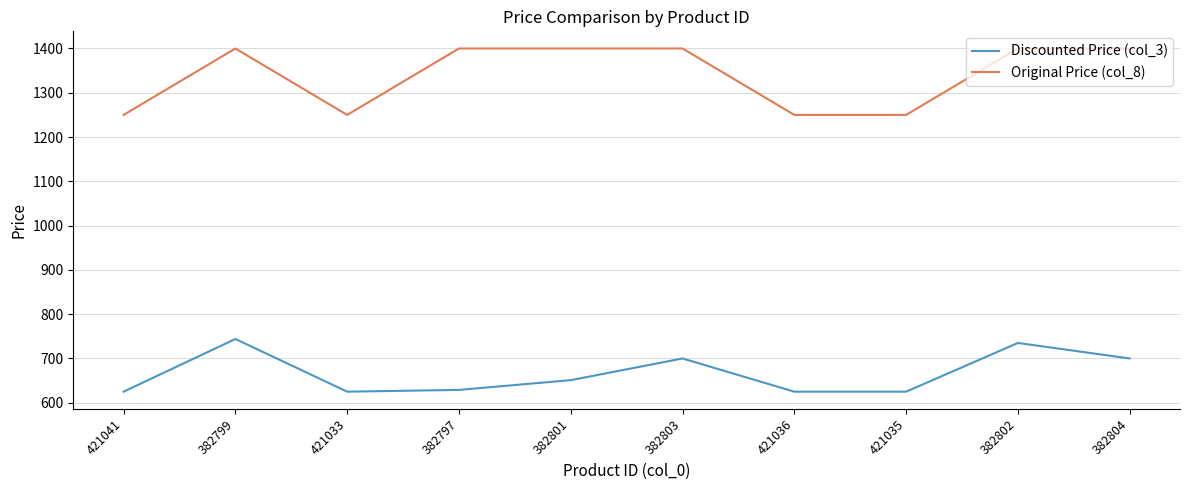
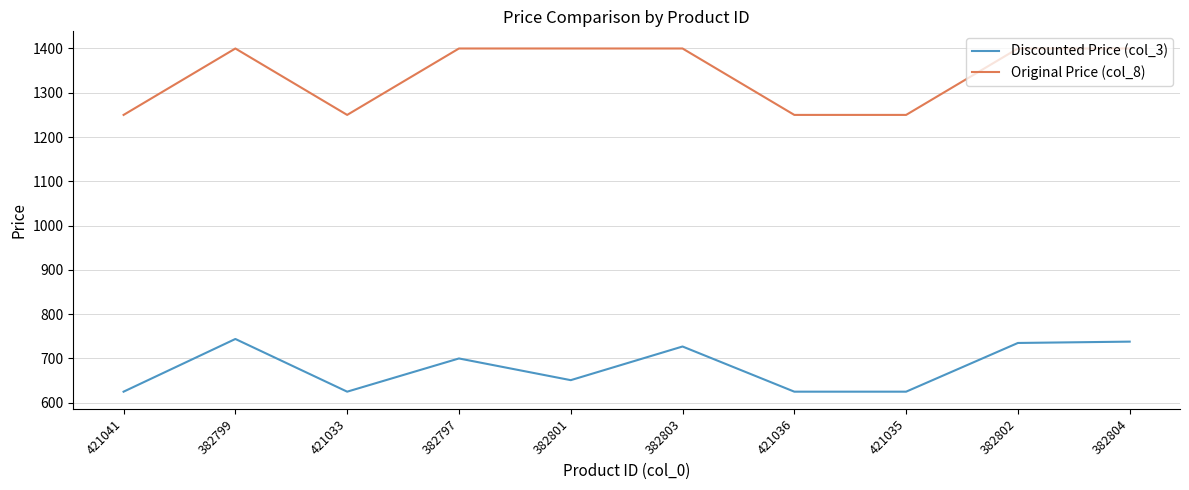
Discounted Price (col_3), 382797: 630 -> 700
Discounted Price (col_3), 382803: 700 -> 730
Discounted Price (col_3), 382804: 700 -> 740
